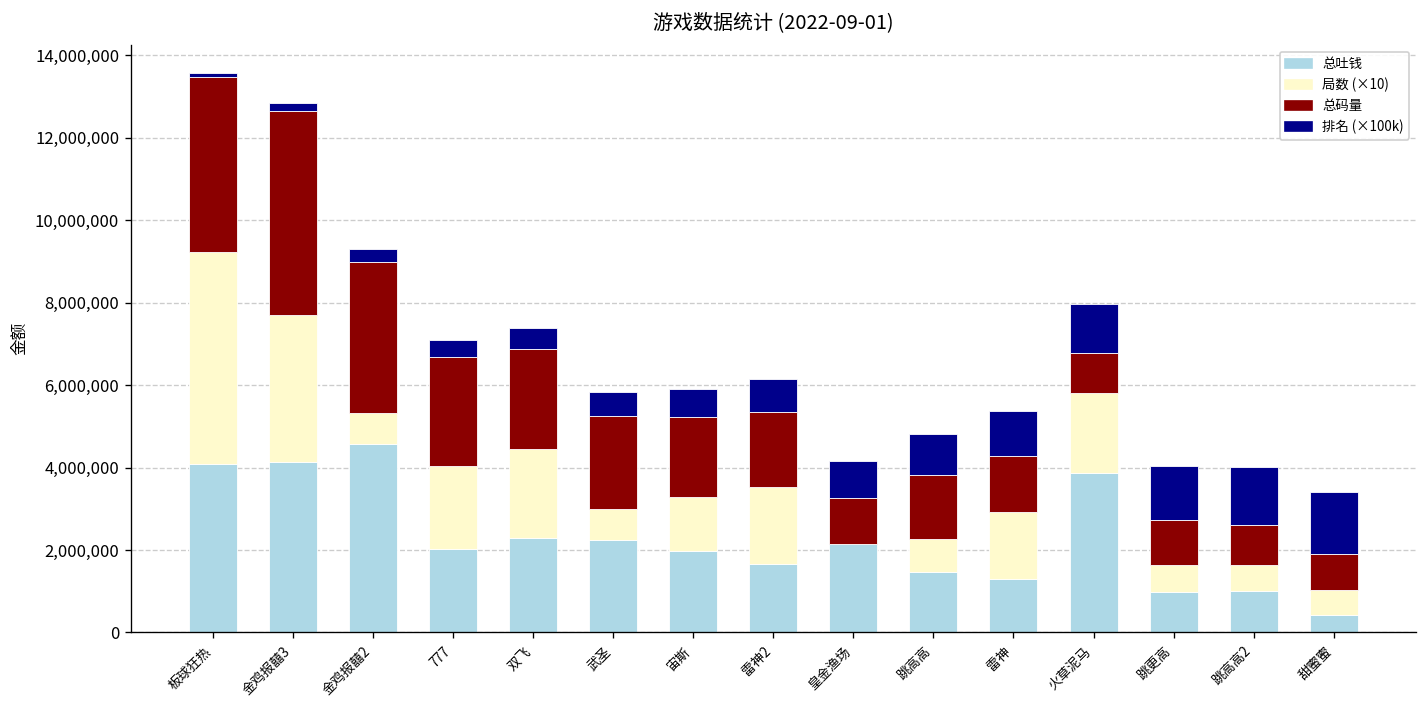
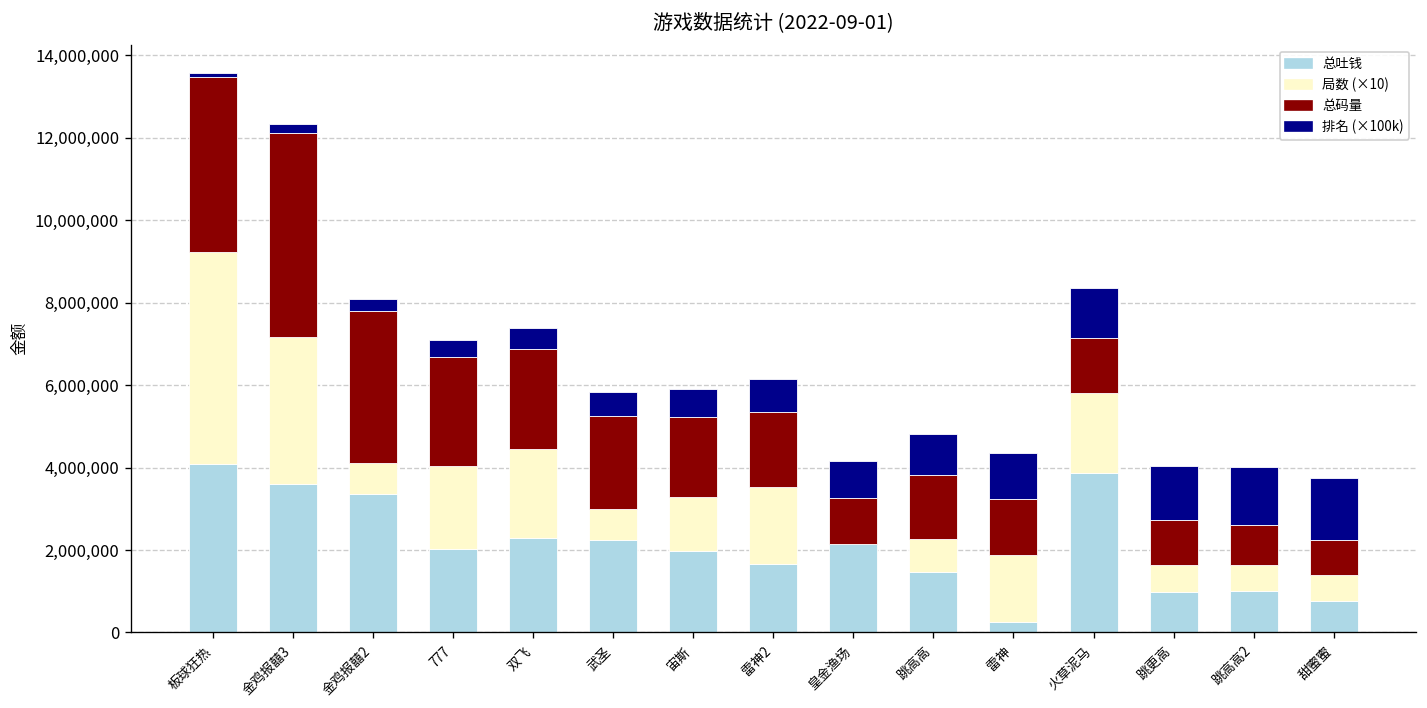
总吐钱, 金鸡报囍3: 4,100,000 -> 3,600,000
总吐钱, 金鸡报囍2: 4,600,000 -> 3,400,000
总吐钱, 雷神: 1,300,000 -> 300,000
总码量, 火草泥马: 1,000,000 -> 1,300,000
总吐钱, 甜蜜蜜: 400,000 -> 800,000
